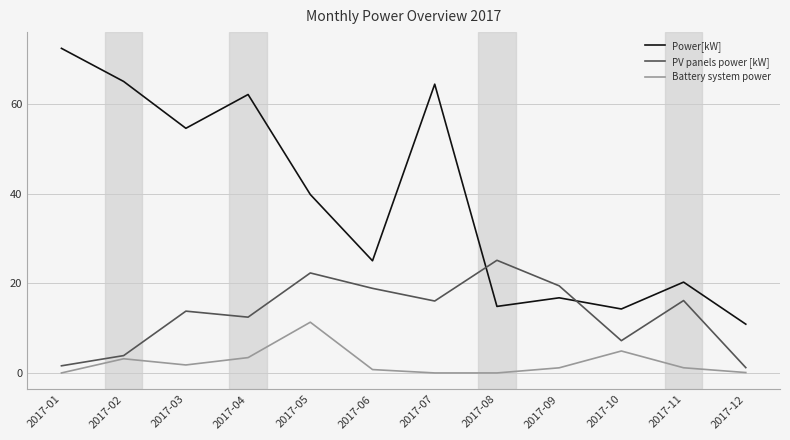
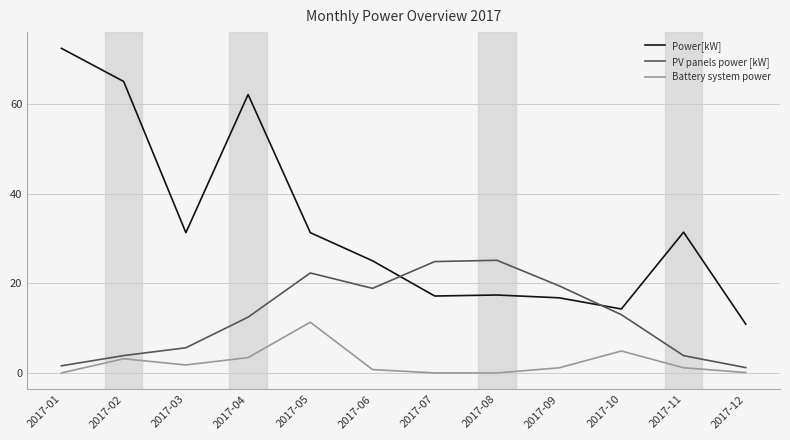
Power[kW], 2017-03: 55 -> 31
PV panels power [kW], 2017-03: 14 -> 6
Power[kW], 2017-05: 40 -> 31
Power[kW], 2017-07: 64 -> 17
PV panels power [kW], 2017-07: 16 -> 25
Power[kW], 2017-08: 15 -> 17
PV panels power [kW], 2017-10: 7 -> 13
Power[kW], 2017-11: 20 -> 31
PV panels power [kW], 2017-11: 16 -> 4
